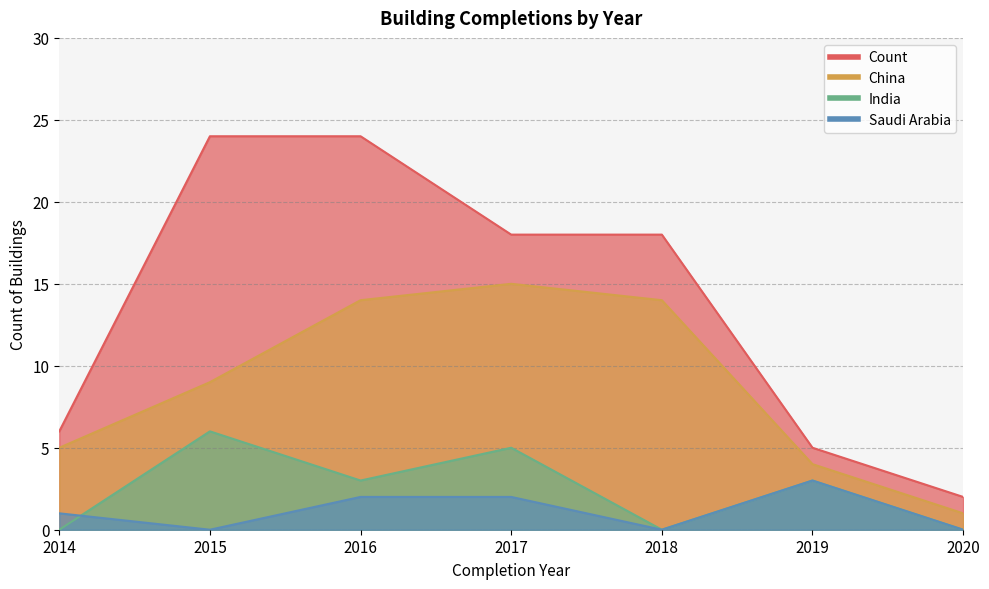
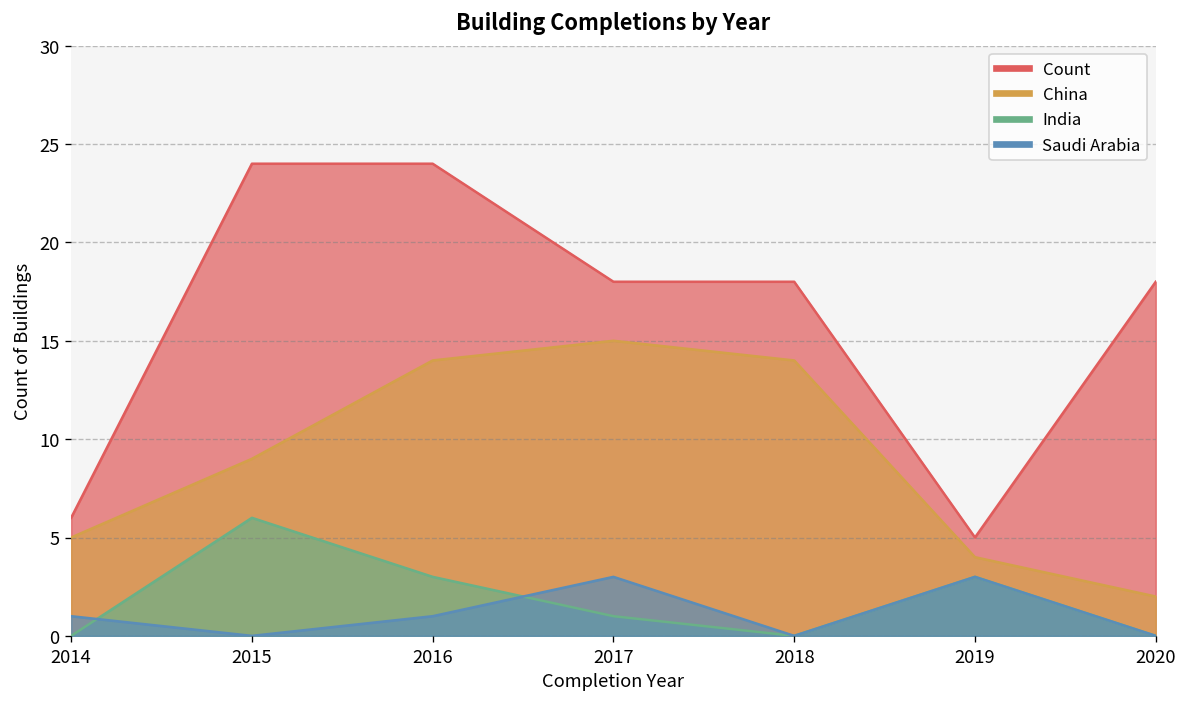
Saudi Arabia, 2016: 2 -> 1
India, 2017: 5 -> 1
Saudi Arabia, 2017: 2 -> 3
Count, 2020: 2 -> 18
China, 2020: 1 -> 2
